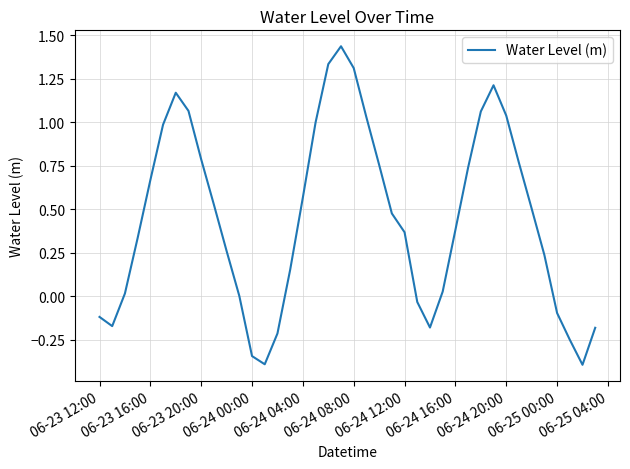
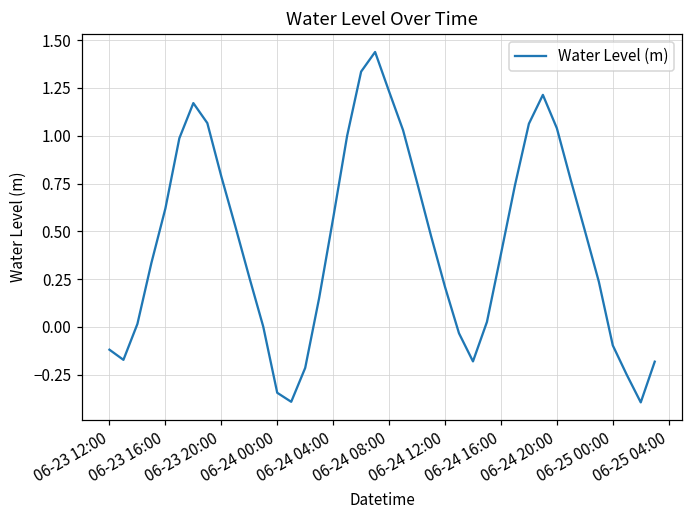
06-23 16:00: 0.67 -> 0.62
06-24 08:00: 1.31 -> 1.23
06-24 12:00: 0.37 -> 0.21
